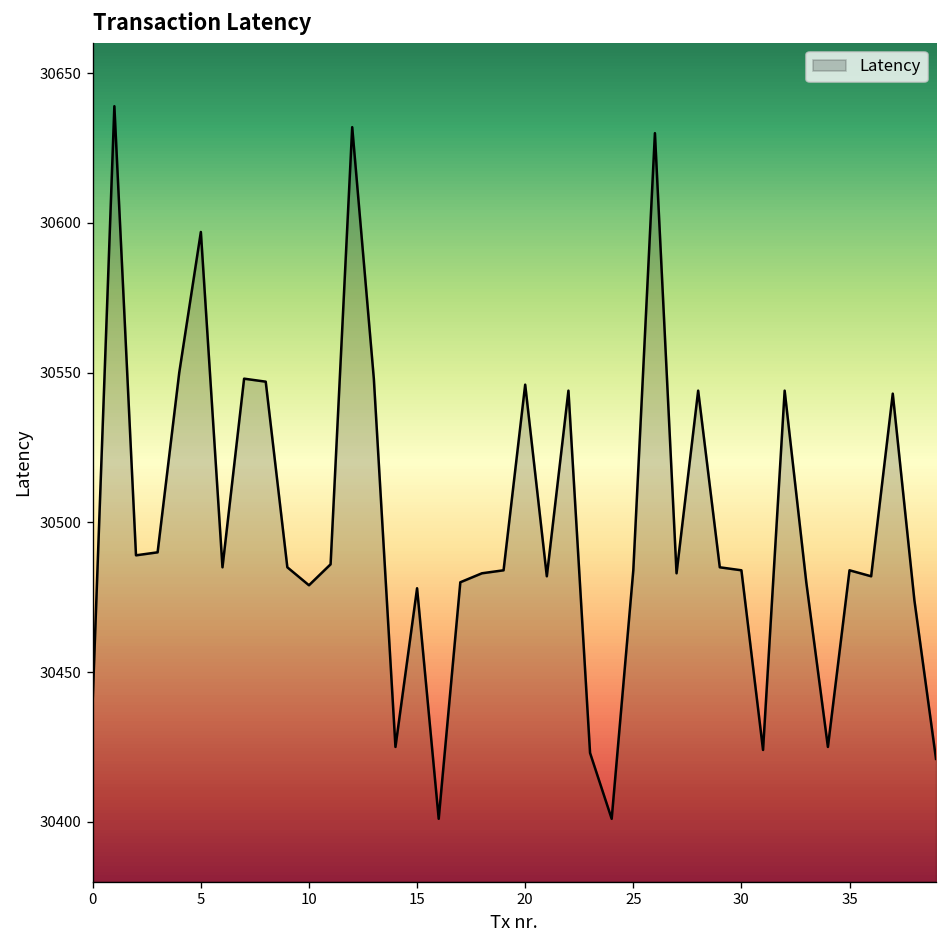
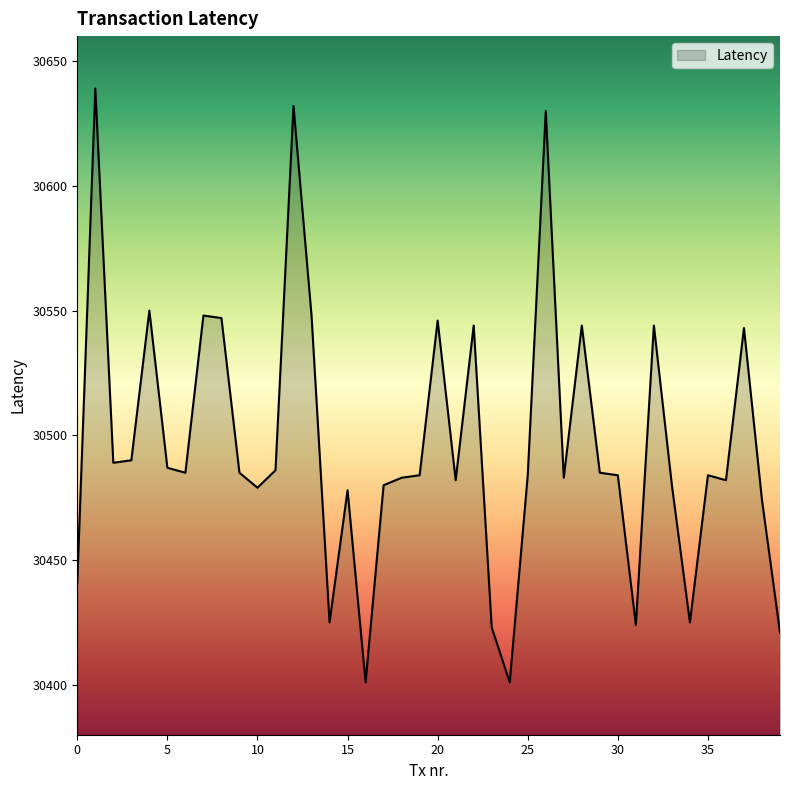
5: 30597 -> 30487
